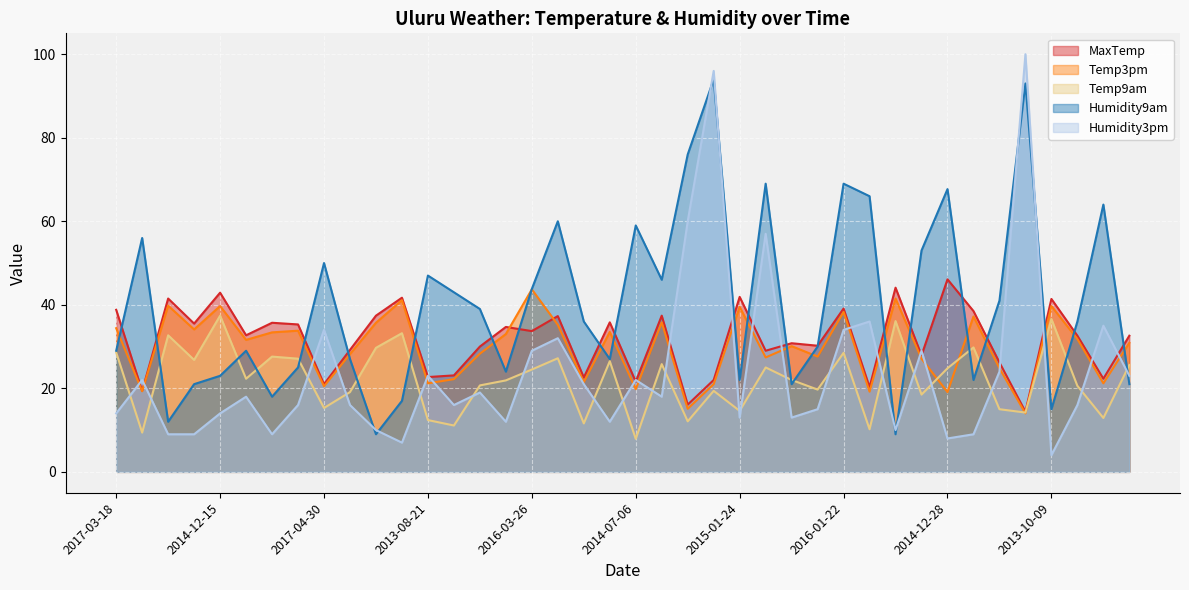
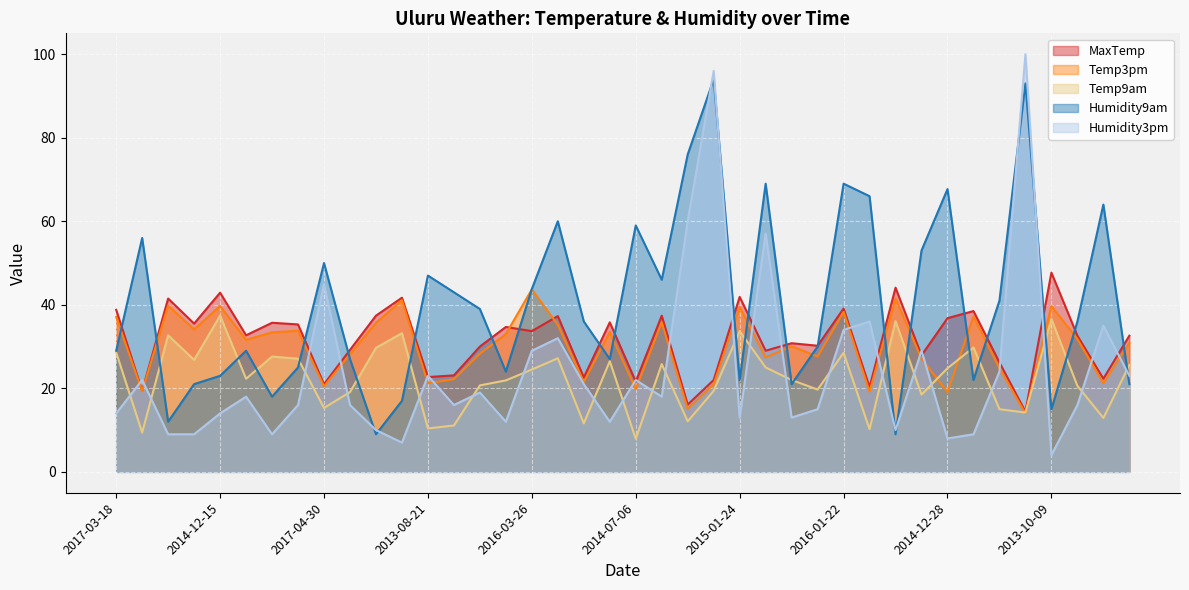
Temp3pm, 2017-03-18: 34 -> 37
Humidity3pm, 2017-04-30: 34 -> 45
Temp9am, 2013-08-21: 12 -> 10
Temp9am, 2015-01-24: 15 -> 34
MaxTemp, 2014-12-28: 46 -> 37
MaxTemp, 2013-10-09: 41 -> 48
